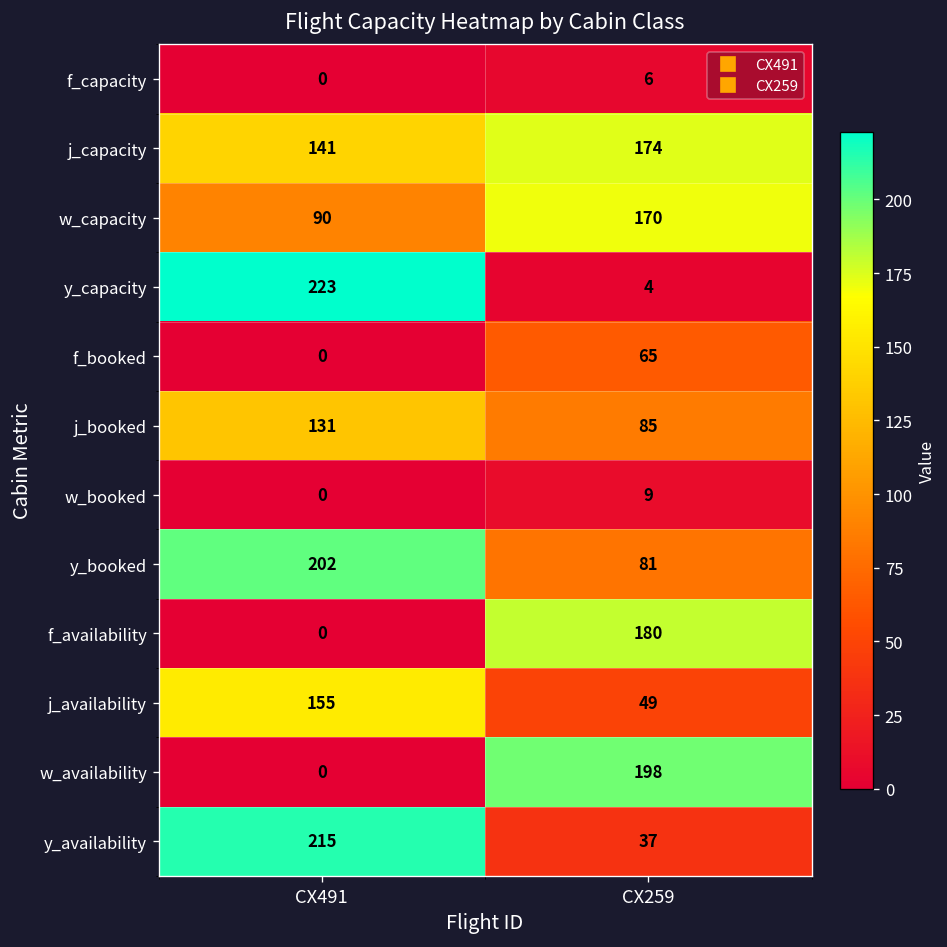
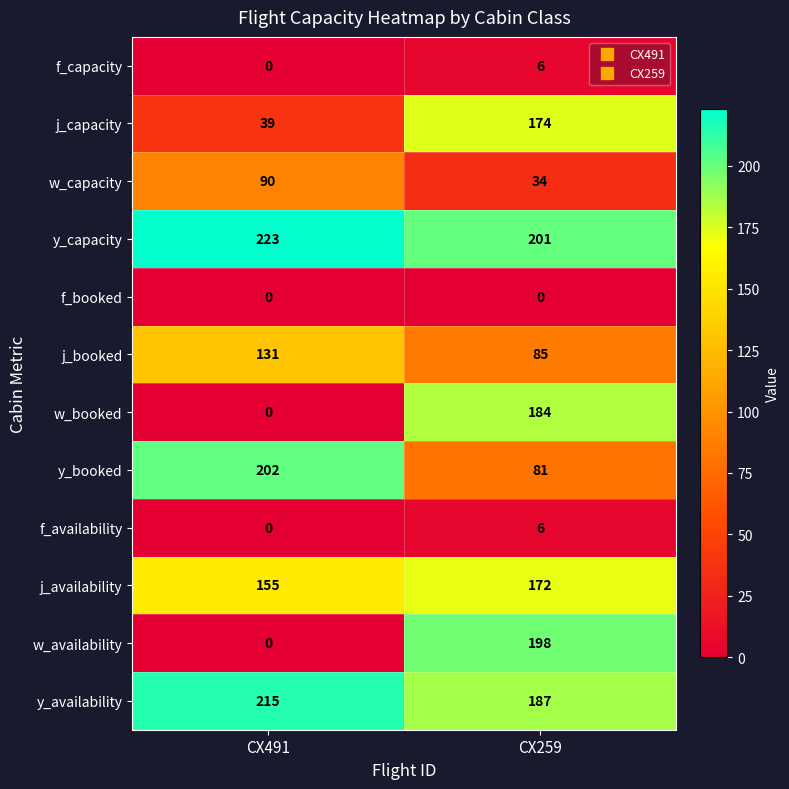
j_capacity, CX491: 141 -> 39
w_capacity, CX259: 170 -> 34
y_capacity, CX259: 4 -> 201
f_booked, CX259: 65 -> 0
w_booked, CX259: 9 -> 184
f_availability, CX259: 180 -> 6
j_availability, CX259: 49 -> 172
y_availability, CX259: 37 -> 187
